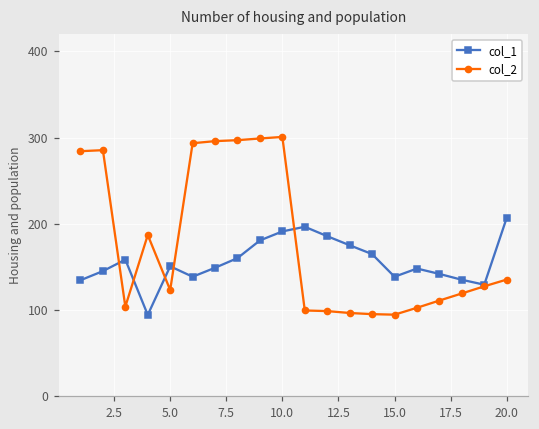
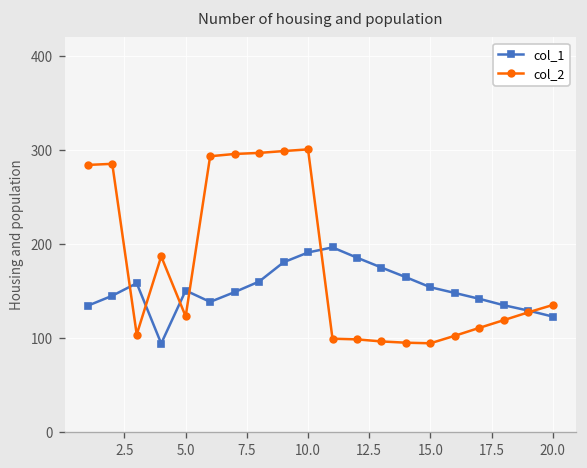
col_1, 15.0: 140 -> 150
col_1, 20.0: 210 -> 120
